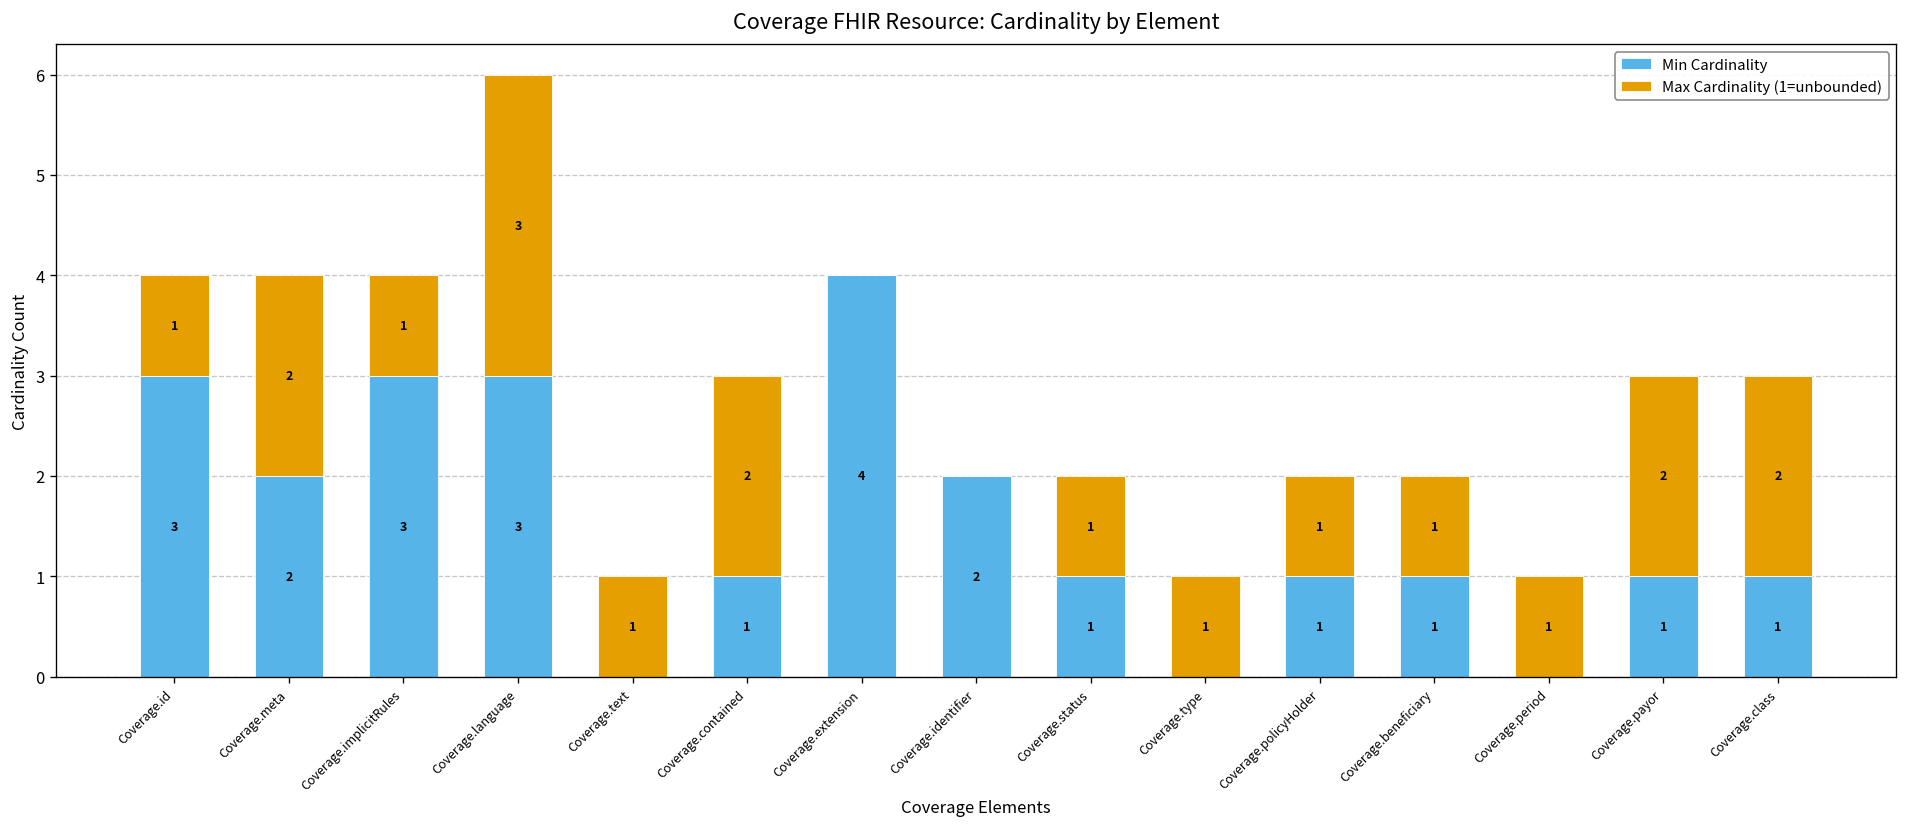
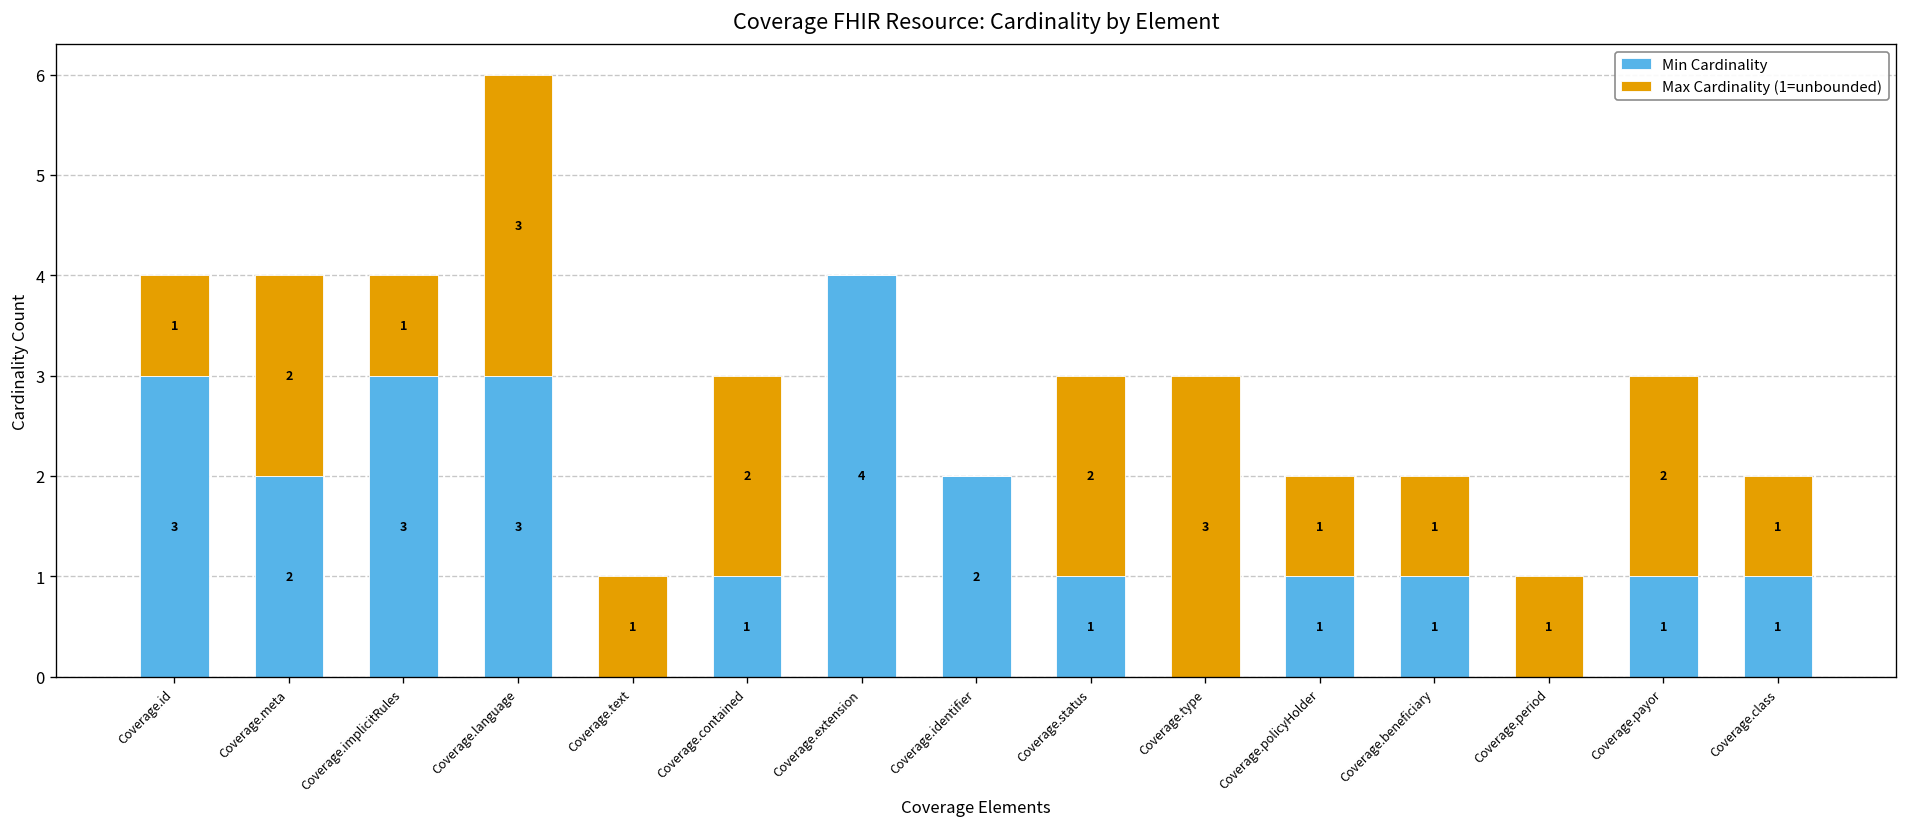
Max Cardinality (1=unbounded), Coverage.status: 1 -> 2
Max Cardinality (1=unbounded), Coverage.type: 1 -> 3
Max Cardinality (1=unbounded), Coverage.class: 2 -> 1
